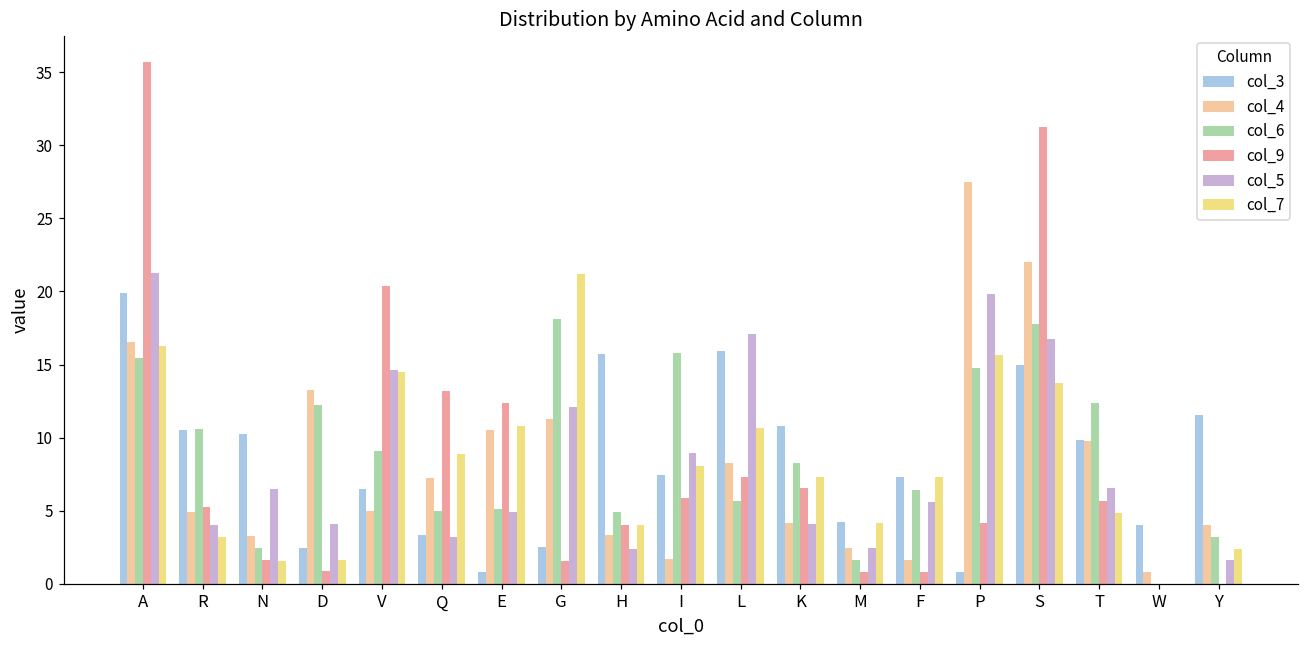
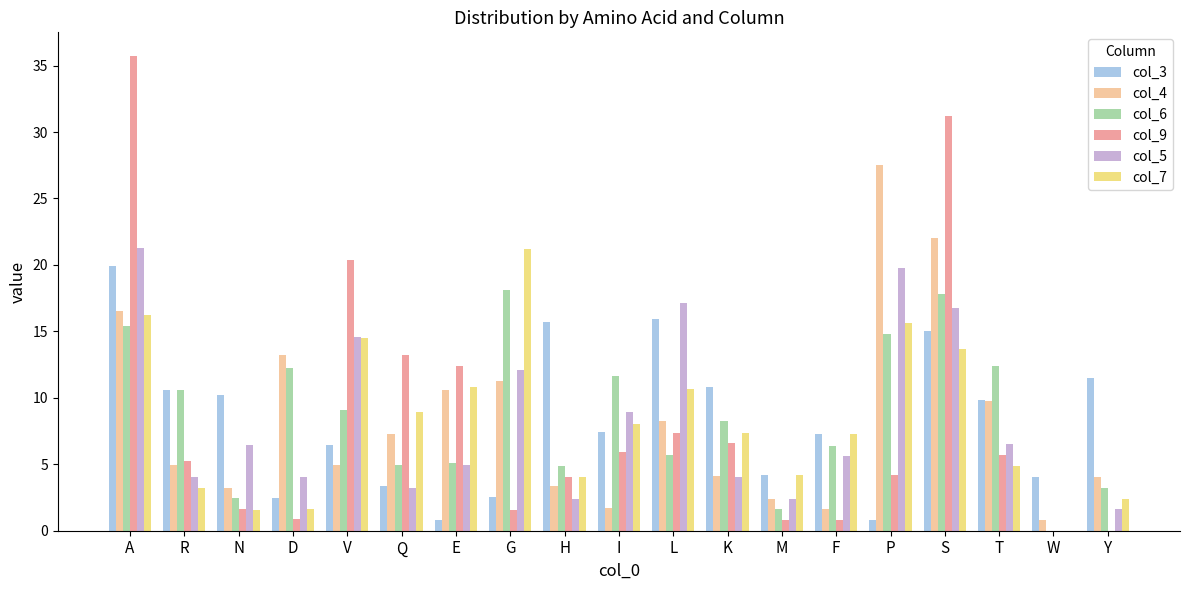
col_6, I: 15.8 -> 11.6
